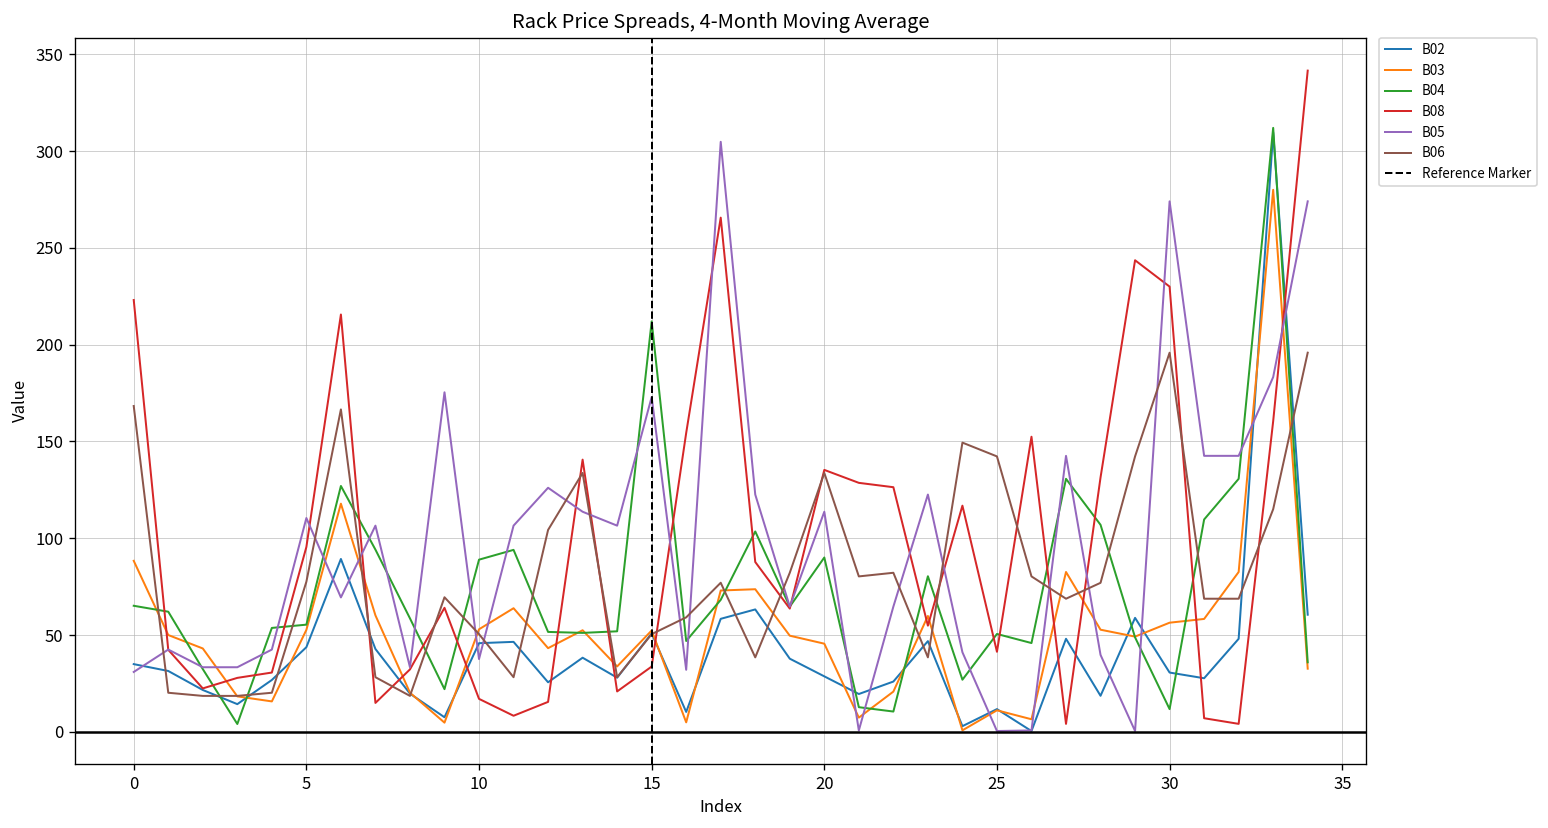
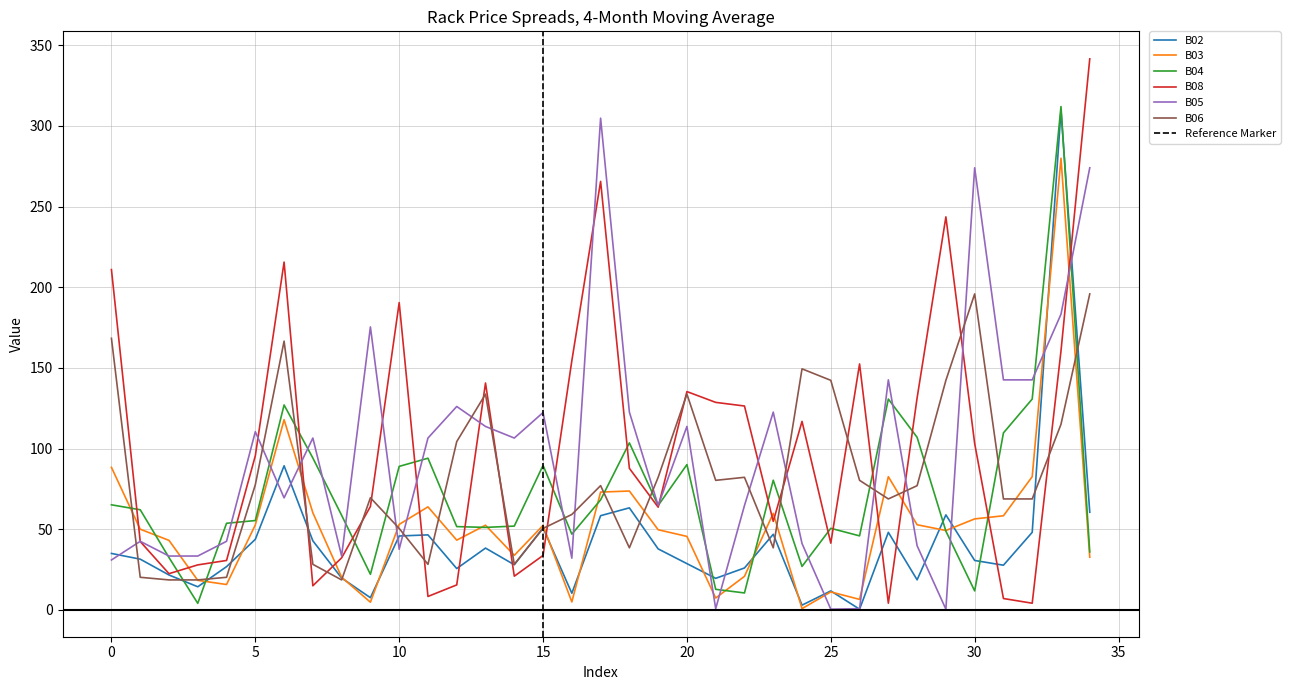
B08, 0: 223 -> 211
B08, 10: 17 -> 190
B04, 15: 212 -> 90
B05, 15: 173 -> 122
B08, 30: 230 -> 103
